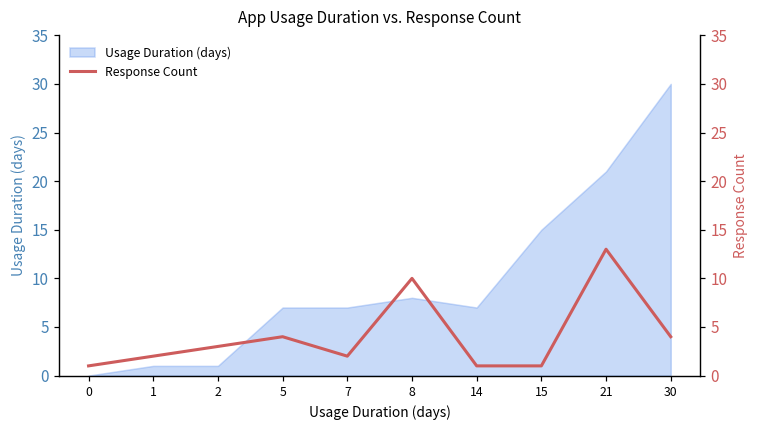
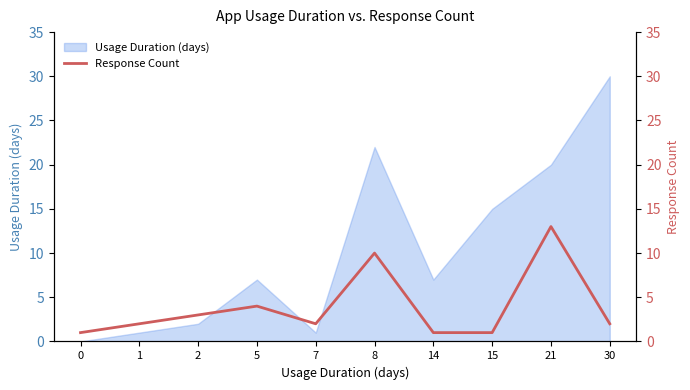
Usage Duration (days), 2: 1 -> 2
Usage Duration (days), 7: 7 -> 1
Usage Duration (days), 8: 8 -> 22
Usage Duration (days), 21: 21 -> 20
Response Count, 30: 4 -> 2
